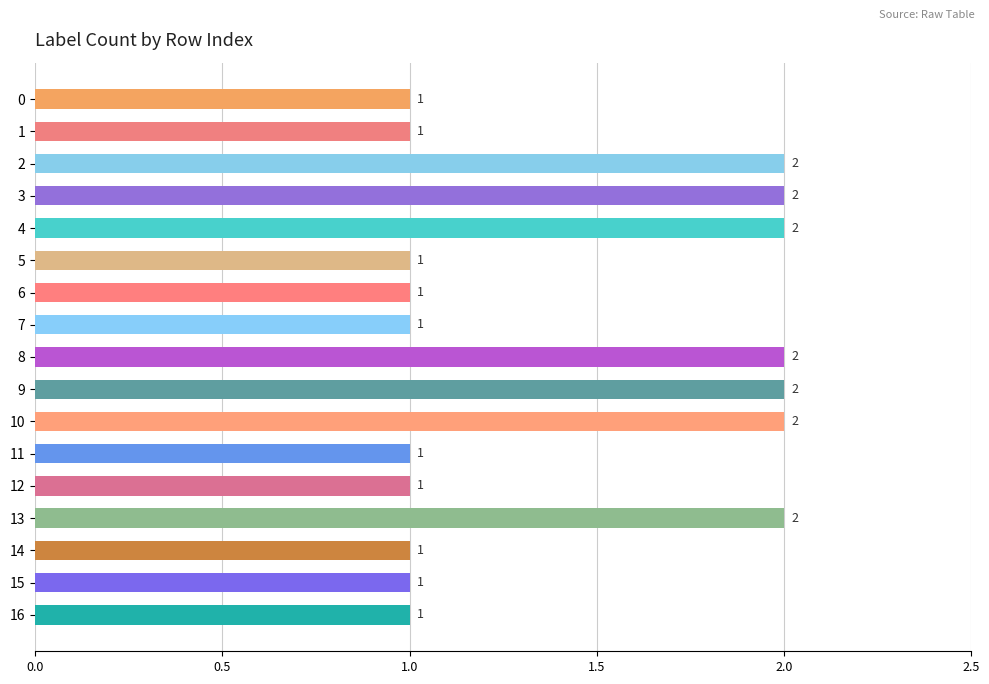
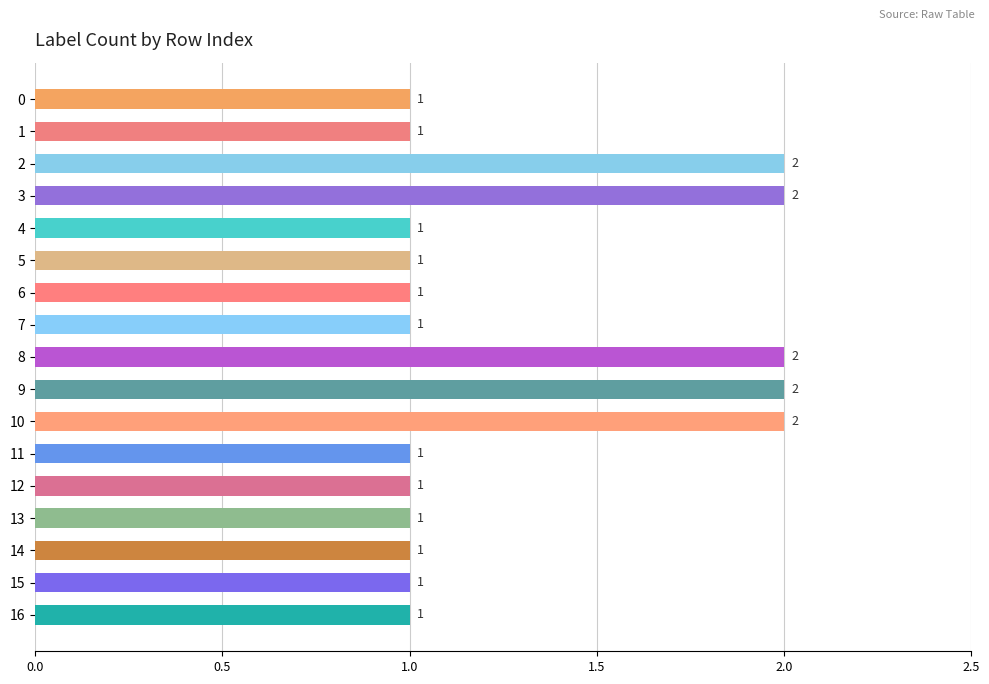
4: 2 -> 1
13: 2 -> 1
